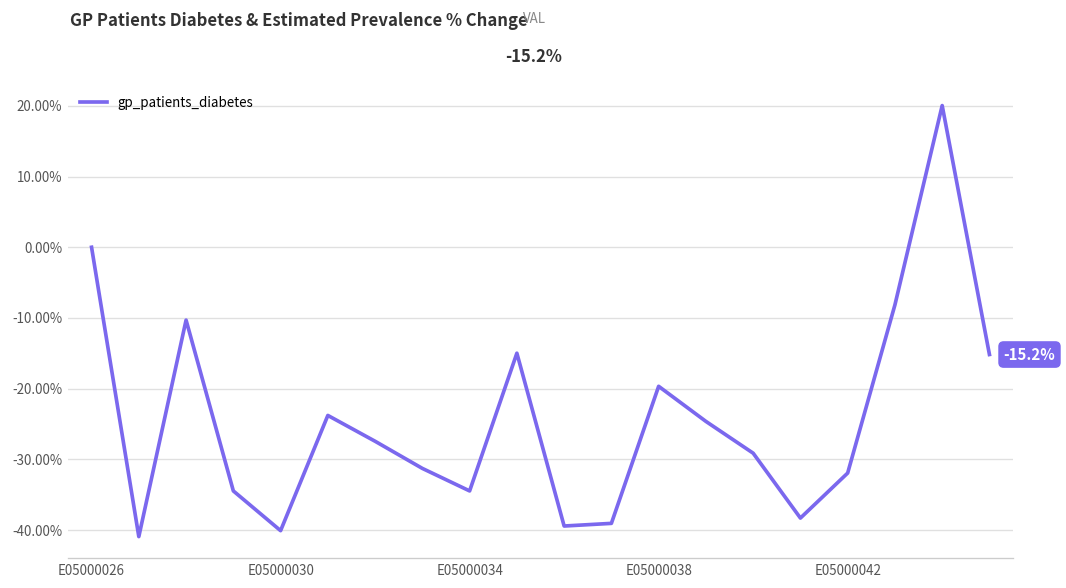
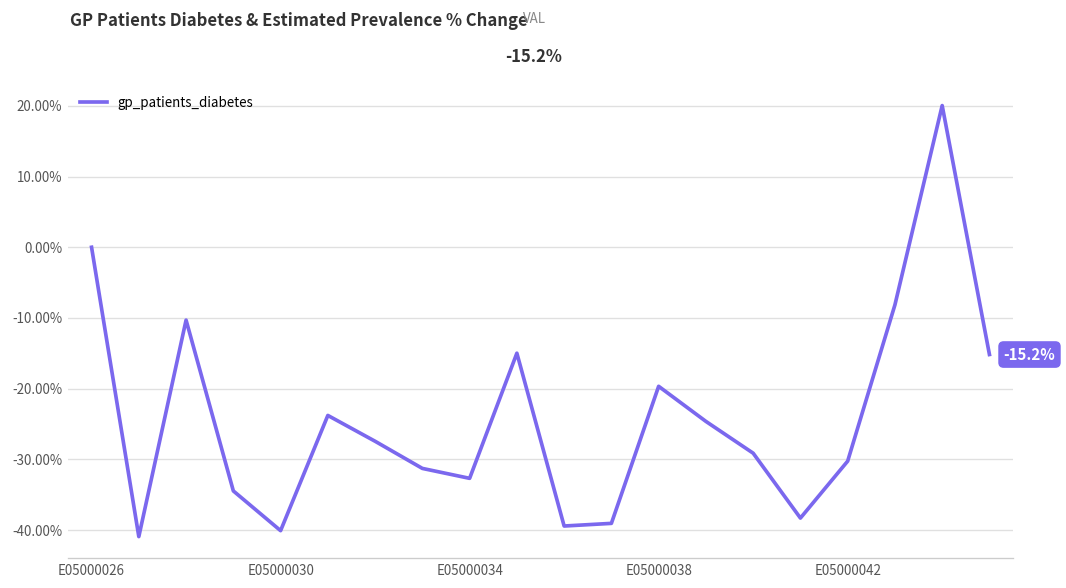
E05000034: -34% -> -33%
E05000042: -32% -> -30%
